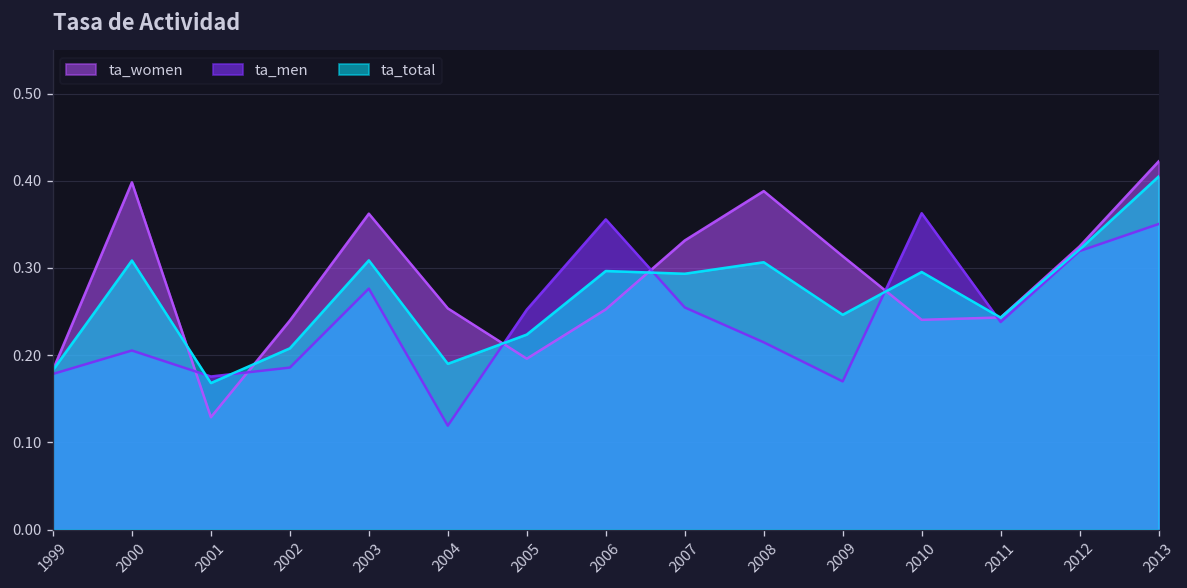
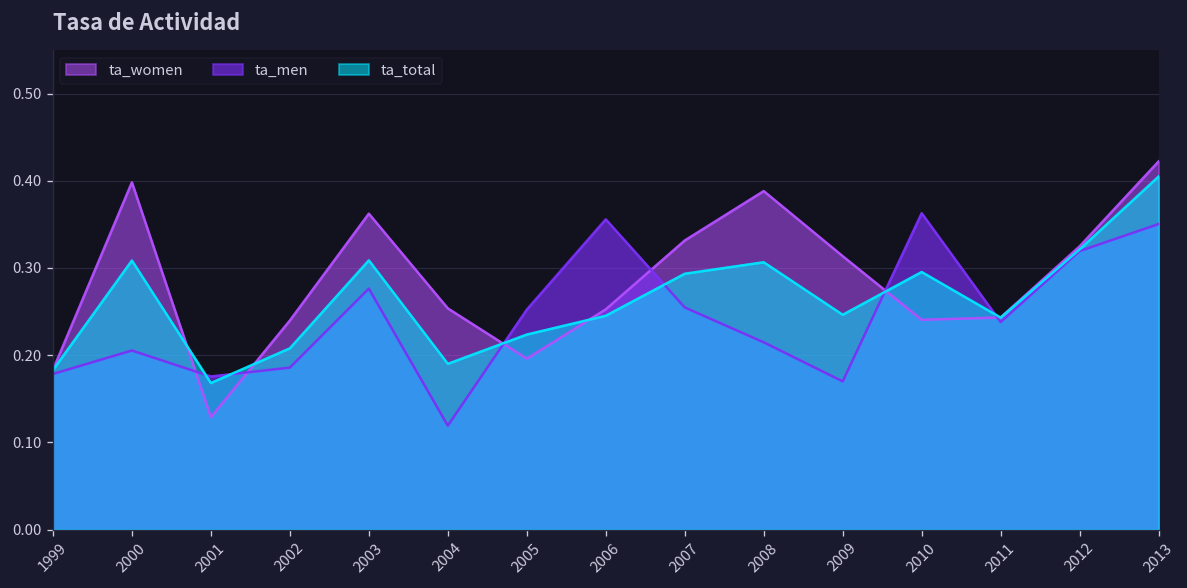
ta_total, 2006: 0.30 -> 0.25
